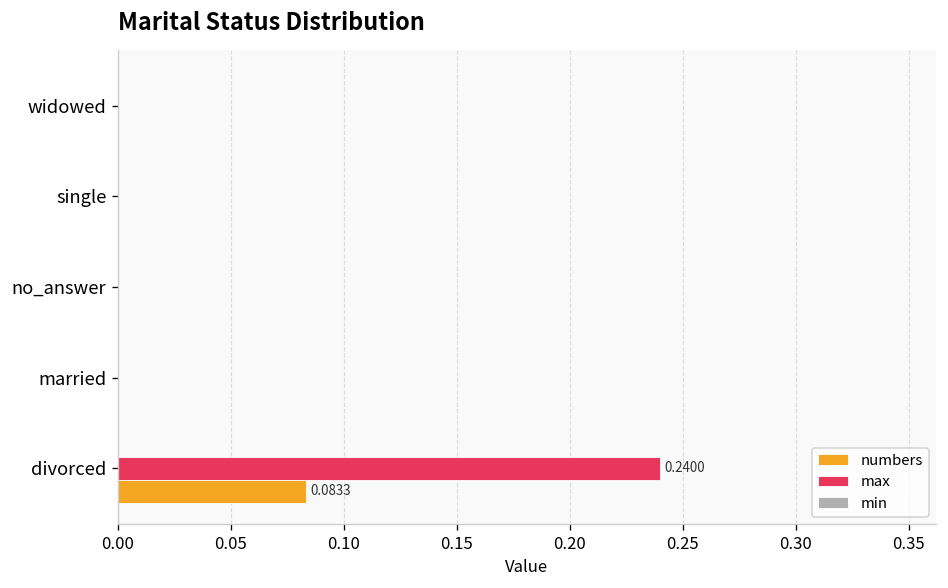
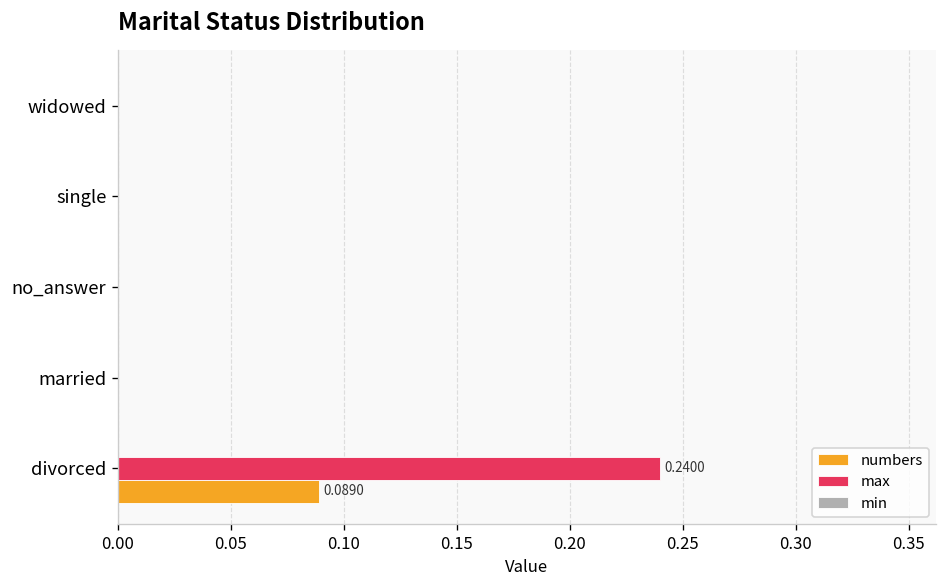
numbers, divorced: 0.0833 -> 0.0890
